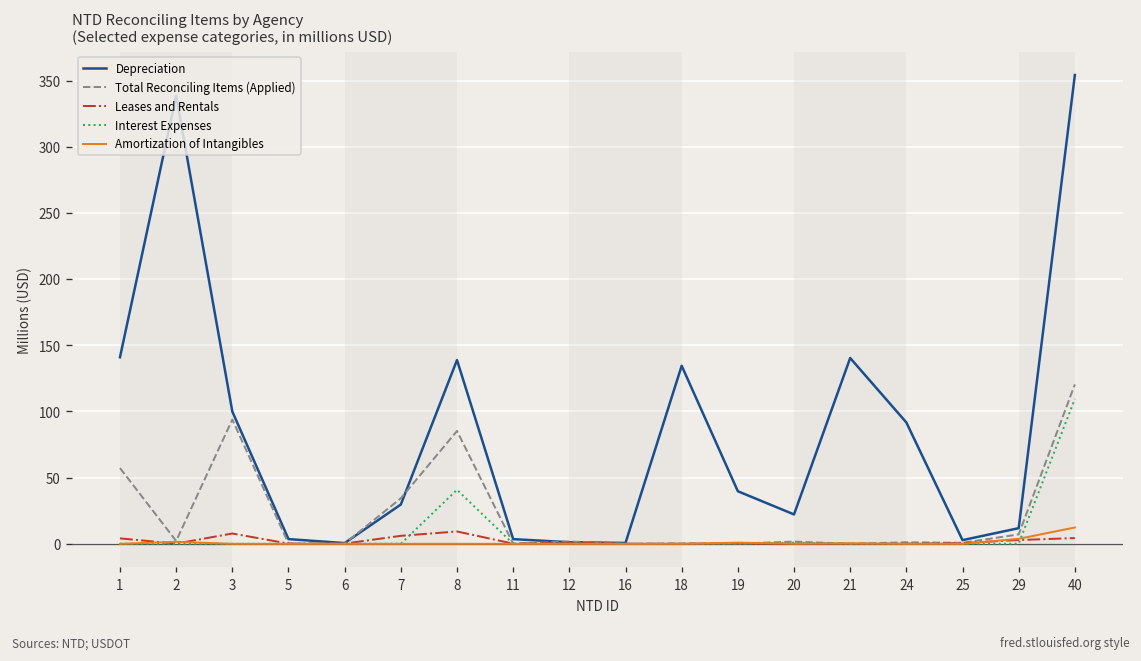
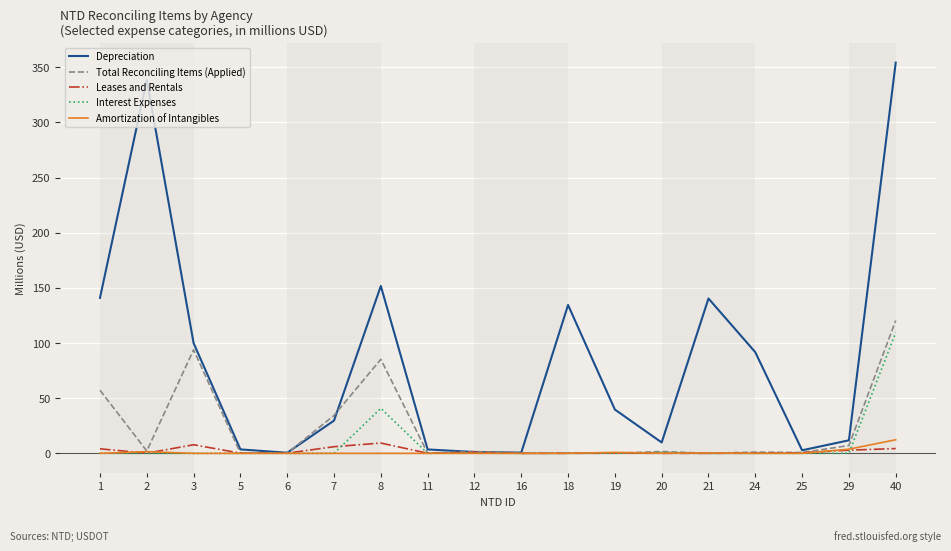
Depreciation, 8: 139 -> 152
Depreciation, 20: 22 -> 10
